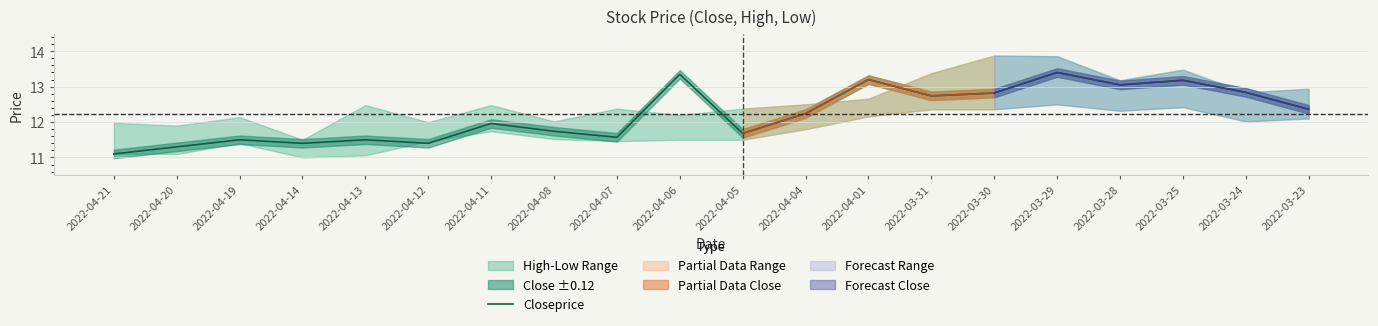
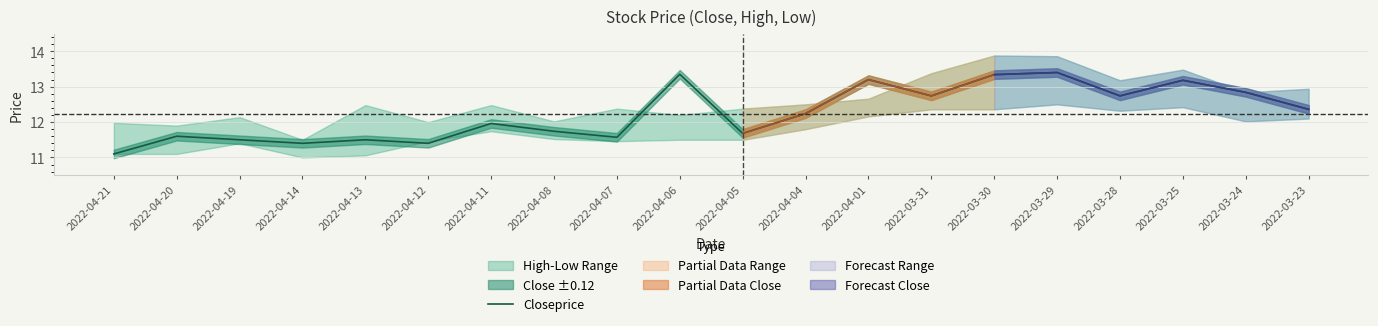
Closeprice, 2022-04-20: 11.3 -> 11.6
Closeprice, 2022-03-30: 12.8 -> 13.3
Closeprice, 2022-03-28: 13.1 -> 12.7
